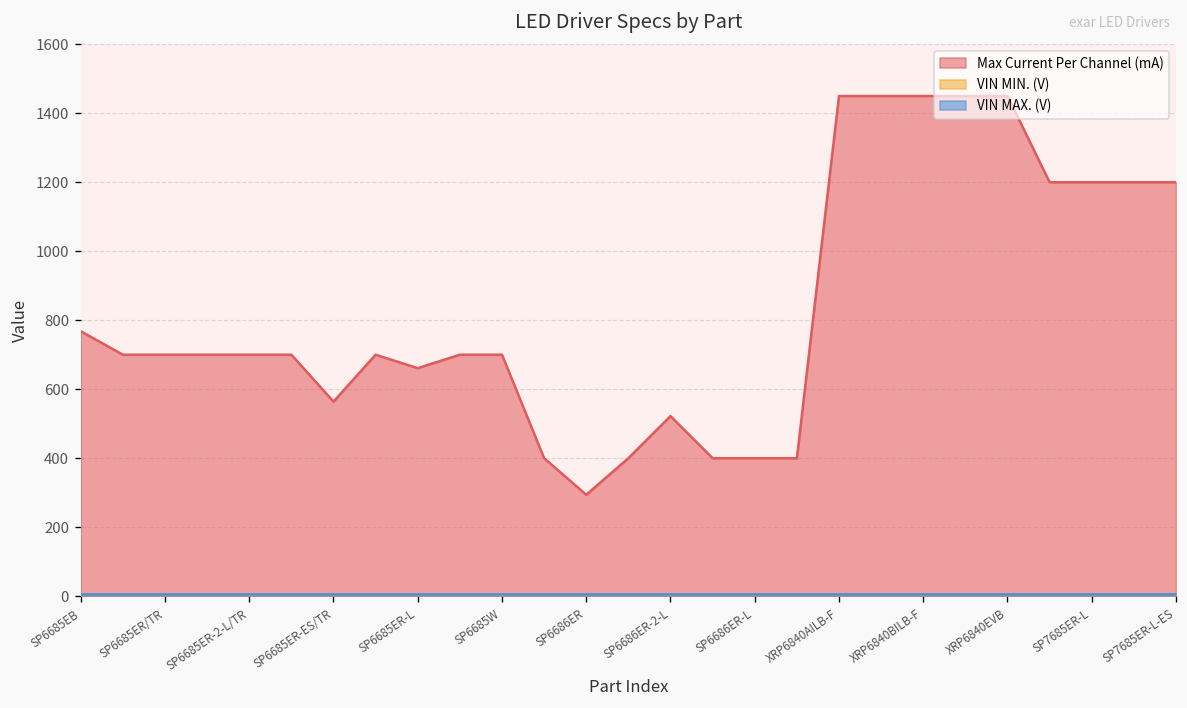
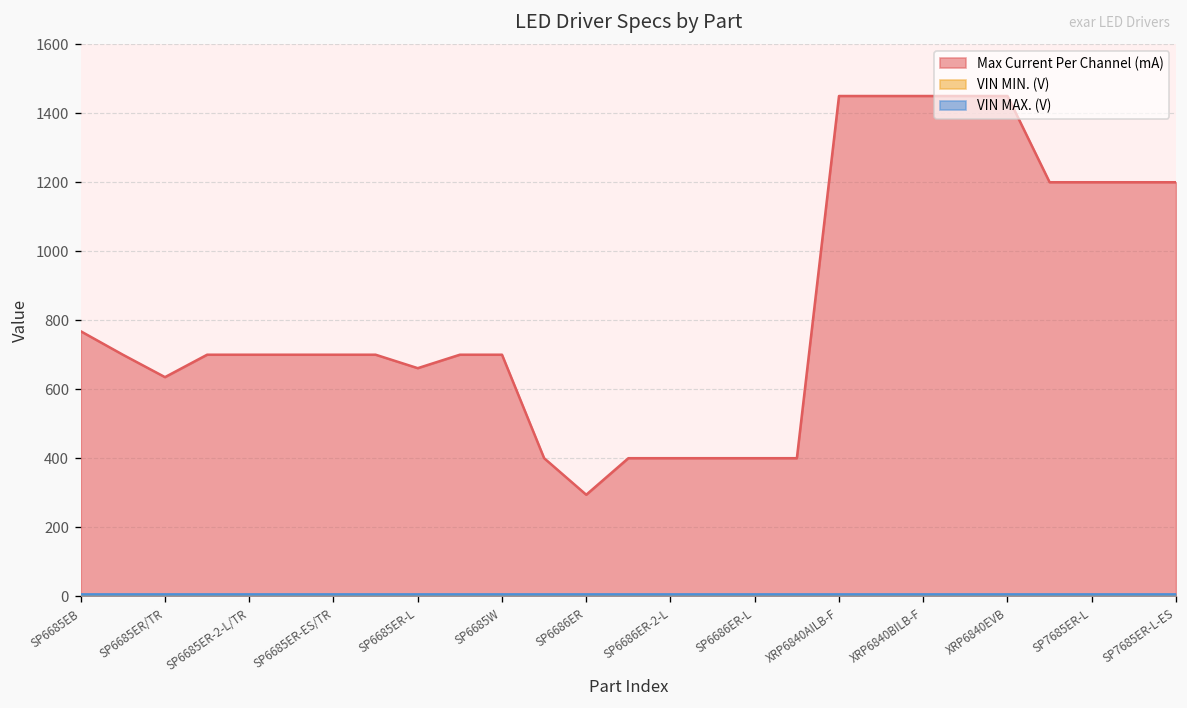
Max Current Per Channel (mA), SP6685ER/TR: 700 -> 640
Max Current Per Channel (mA), SP6685ER-ES/TR: 560 -> 700
Max Current Per Channel (mA), SP6686ER-2-L: 520 -> 400
